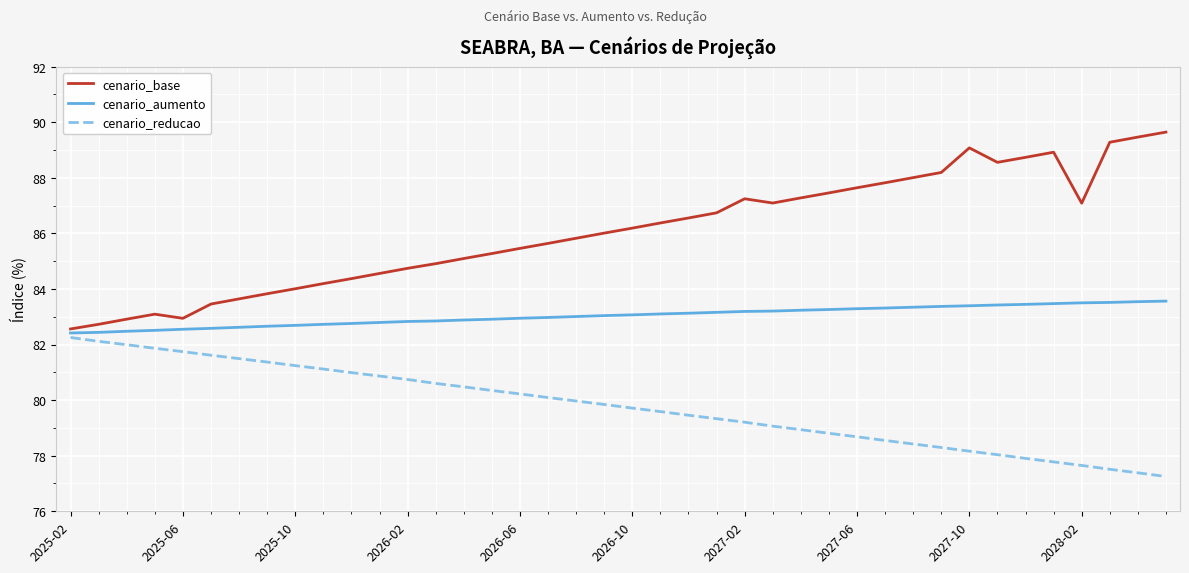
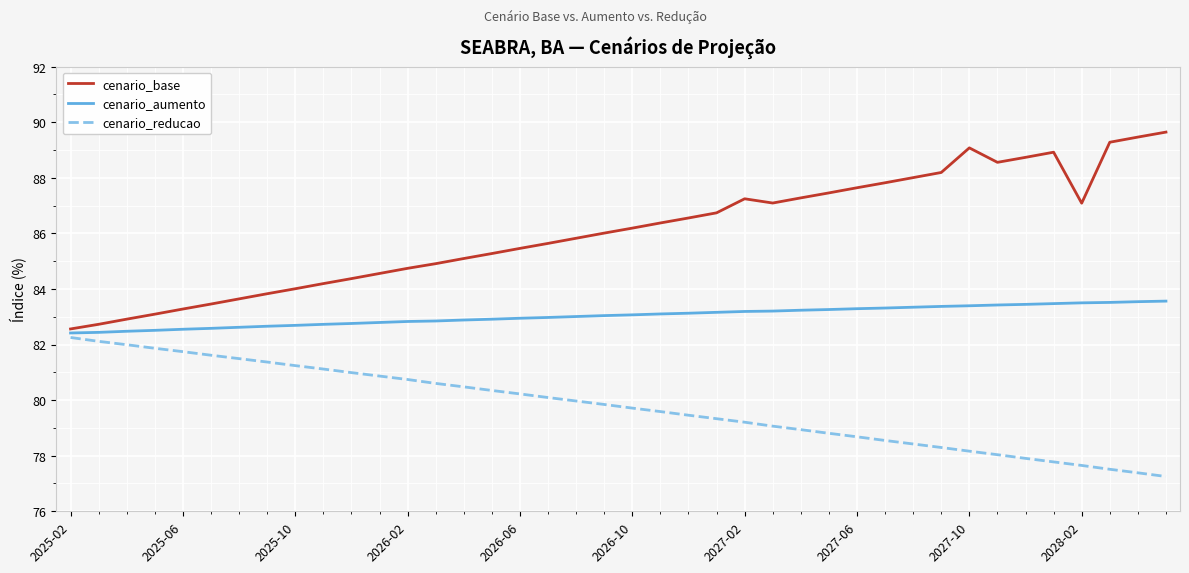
cenario_base, 2025-06: 82.9 -> 83.3
